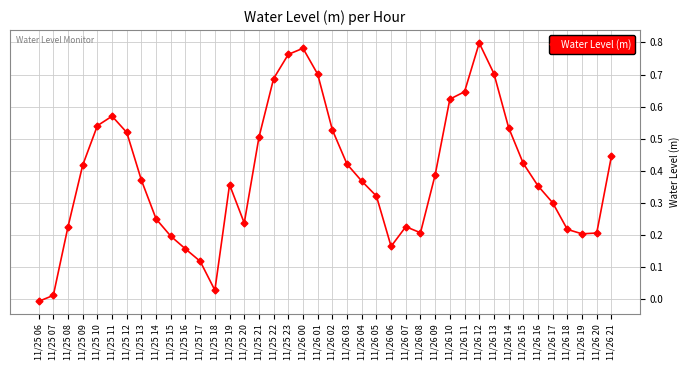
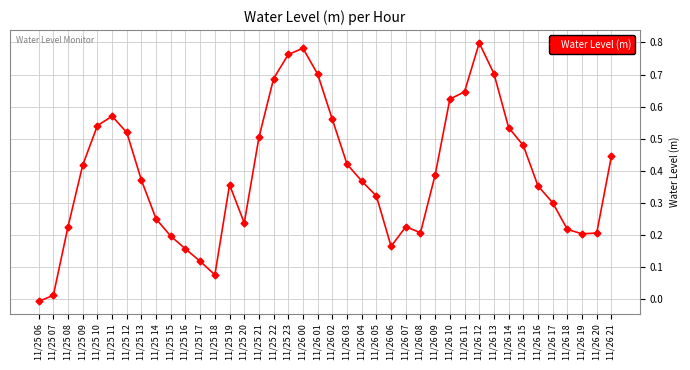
11/25 18: 0.03 -> 0.08
11/26 02: 0.53 -> 0.56
11/26 15: 0.42 -> 0.48
